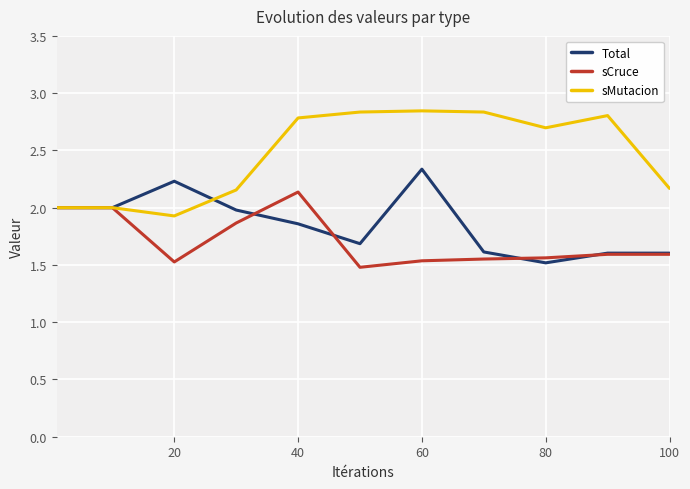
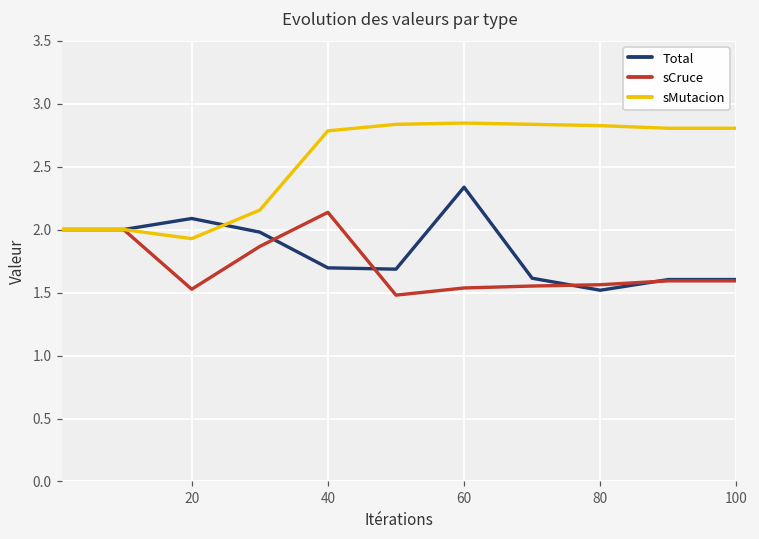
Total, 20: 2.23 -> 2.09
Total, 40: 1.86 -> 1.70
sMutacion, 80: 2.70 -> 2.82
sMutacion, 100: 2.17 -> 2.80
